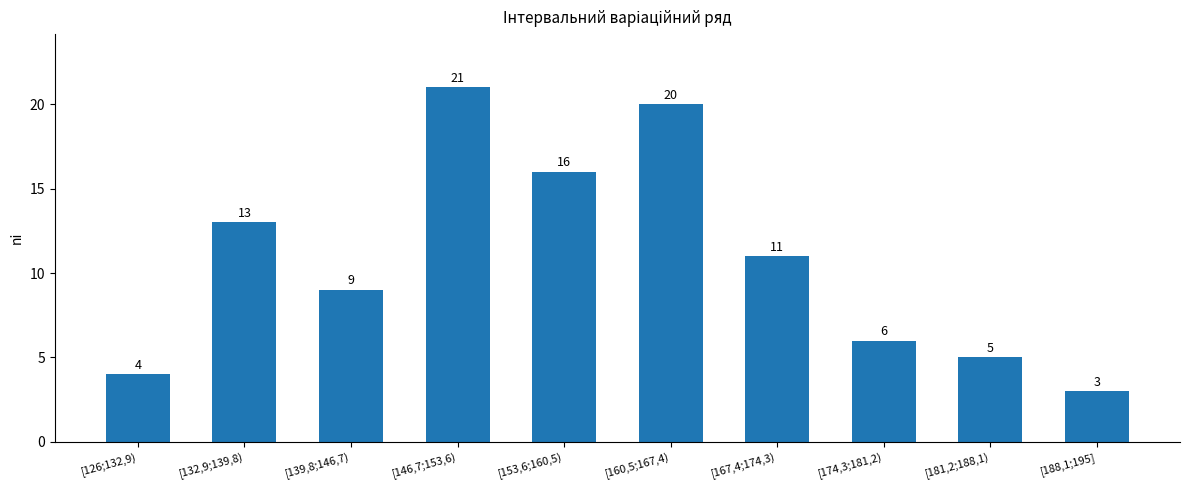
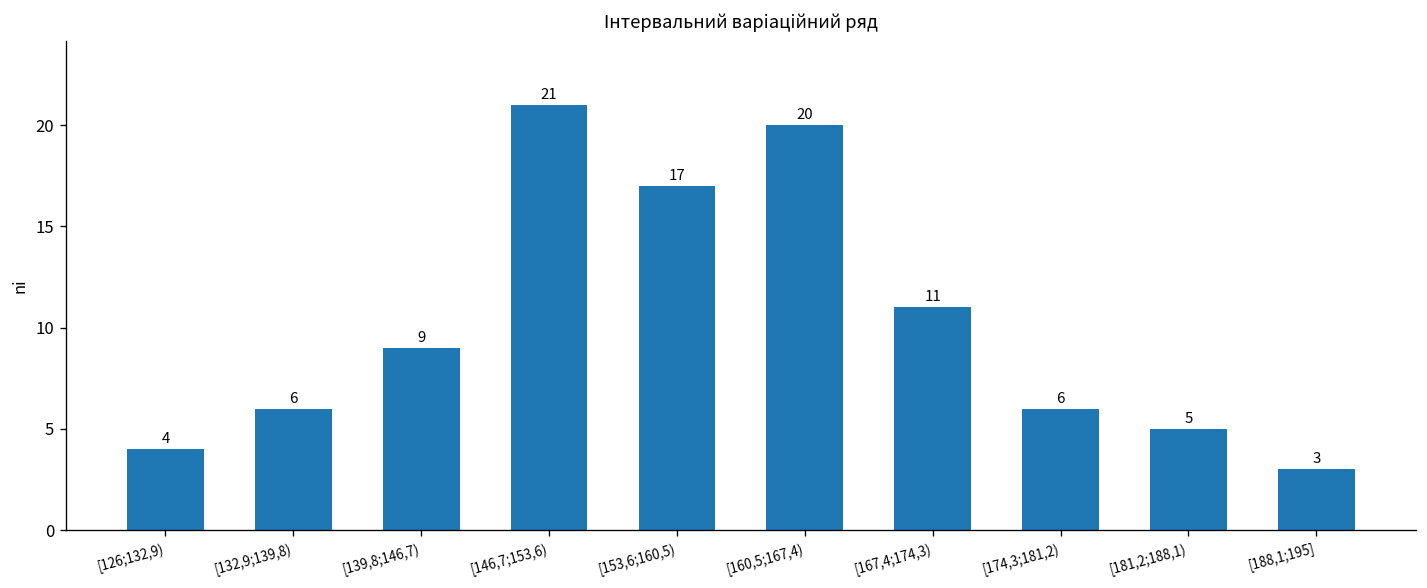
[132,9;139,8): 13 -> 6
[153,6;160,5): 16 -> 17
